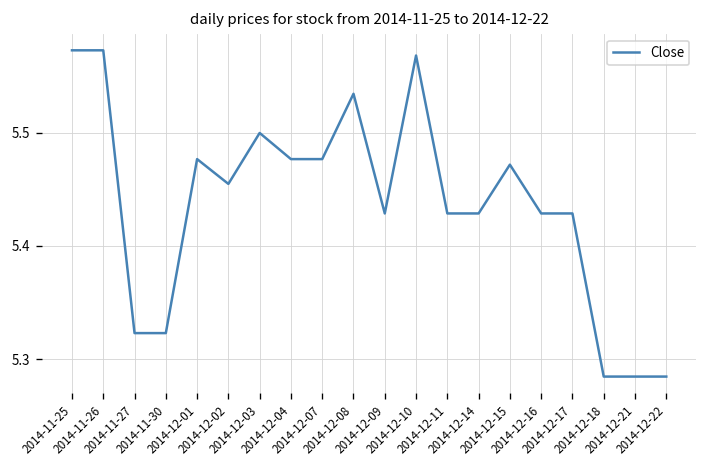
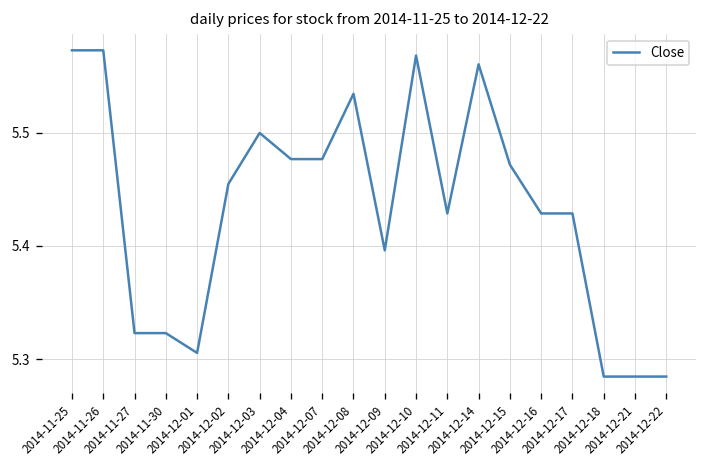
2014-12-01: 5.48 -> 5.31
2014-12-09: 5.43 -> 5.40
2014-12-14: 5.43 -> 5.56
